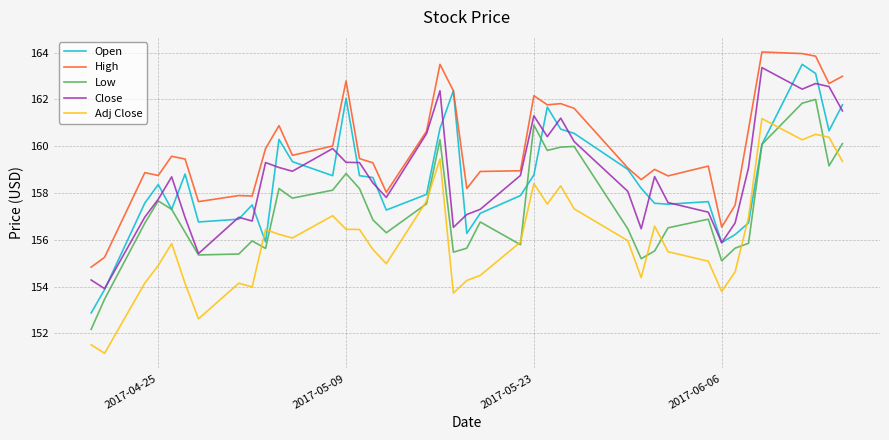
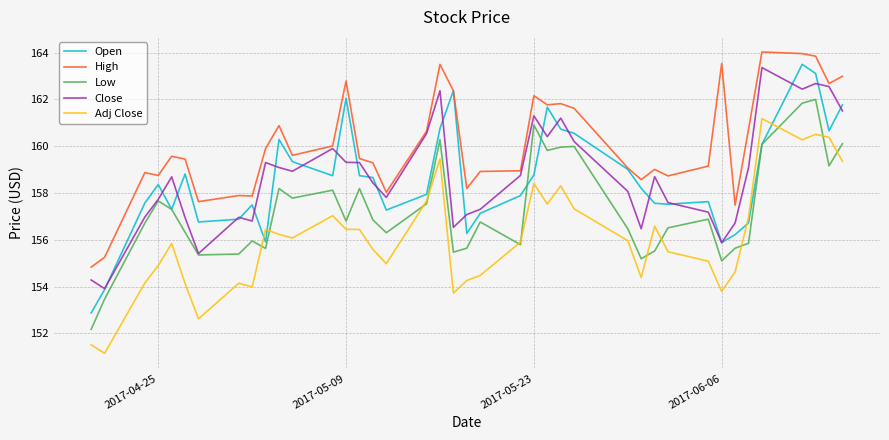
Low, 2017-05-09: 158.8 -> 156.8
High, 2017-06-06: 156.5 -> 163.5
